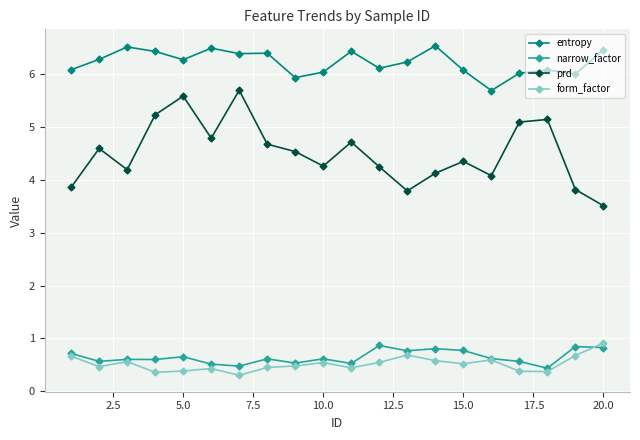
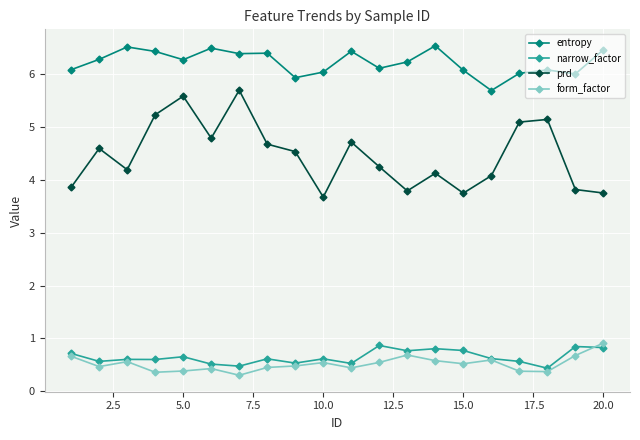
prd, 10.0: 4.3 -> 3.7
prd, 15.0: 4.3 -> 3.7
prd, 20.0: 3.5 -> 3.8
